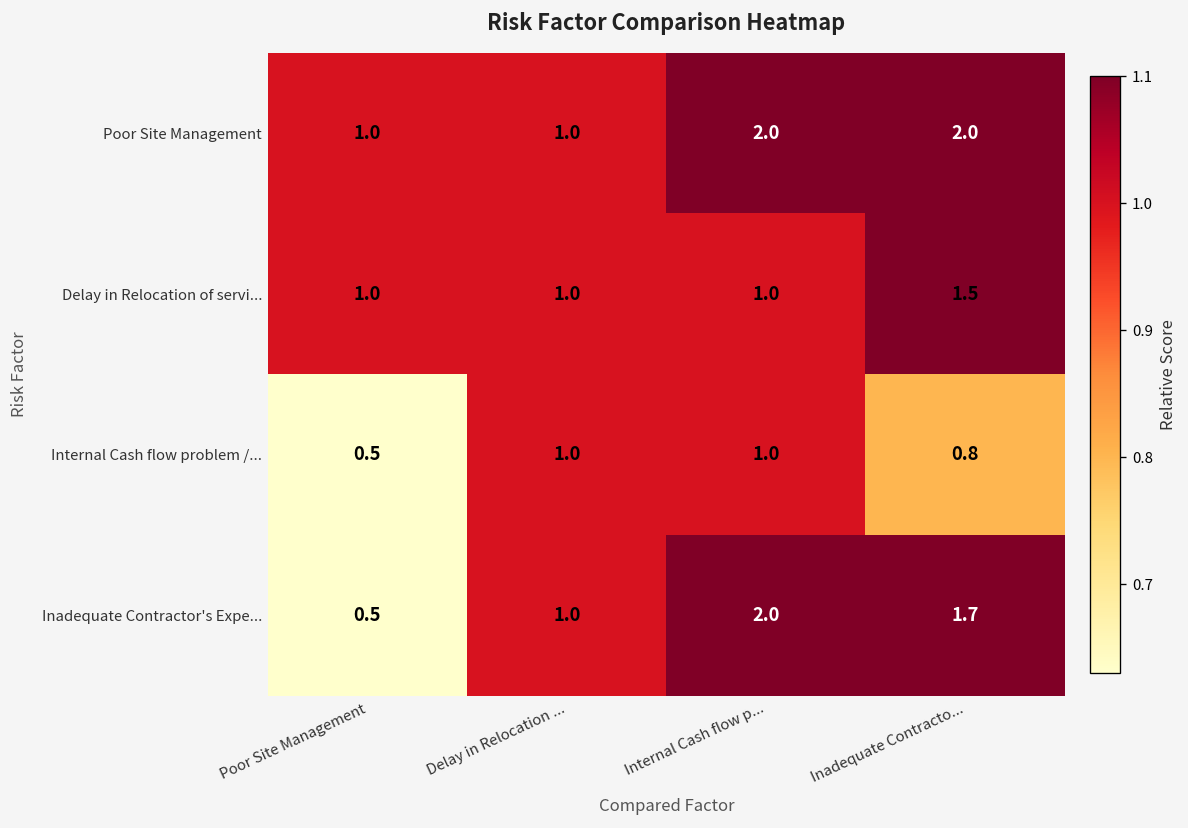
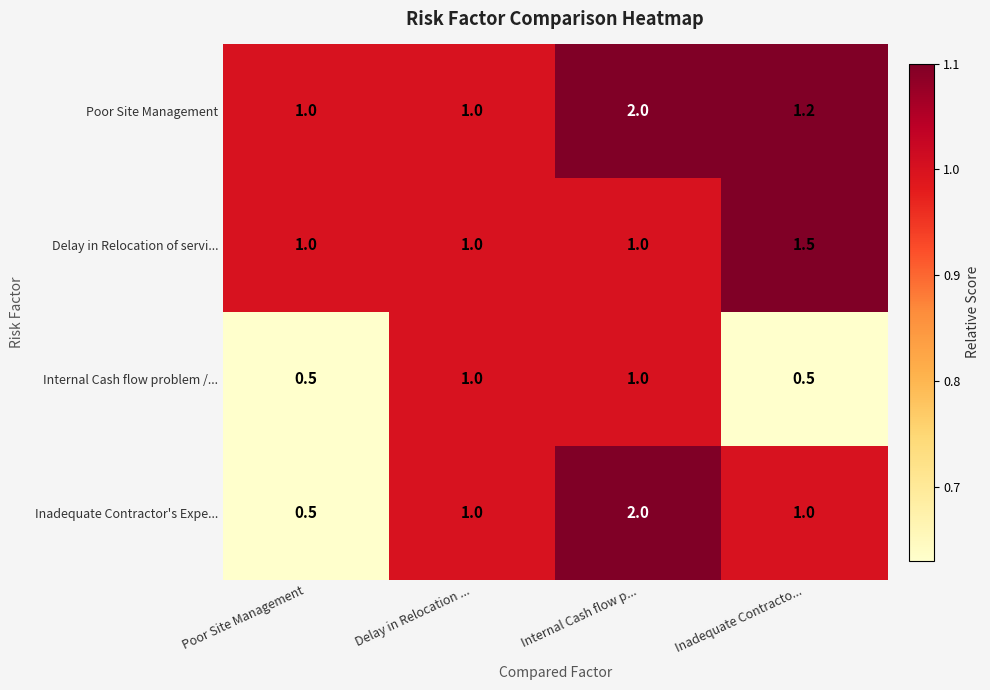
Poor Site Management, Inadequate Contracto...: 2.0 -> 1.2
Internal Cash flow problem /..., Inadequate Contracto...: 0.8 -> 0.5
Inadequate Contractor's Expe..., Inadequate Contracto...: 1.7 -> 1.0
